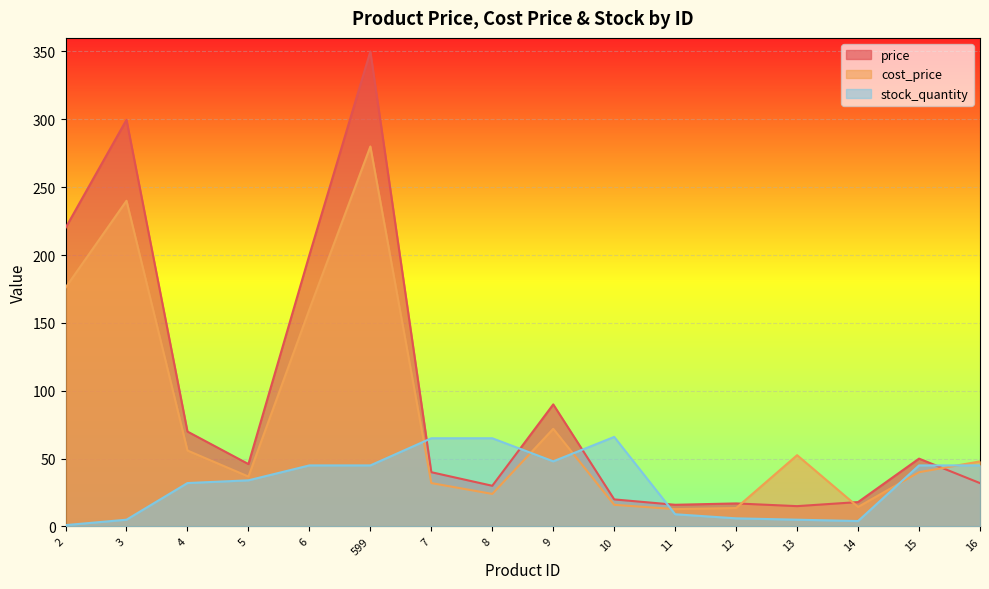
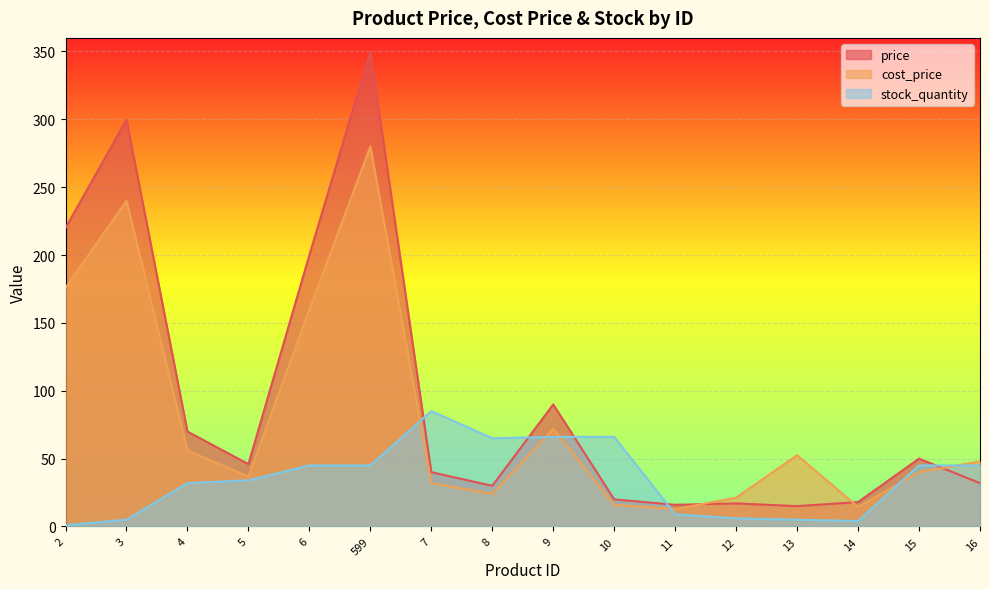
stock_quantity, 7: 65 -> 85
stock_quantity, 9: 48 -> 66
cost_price, 12: 14 -> 21
